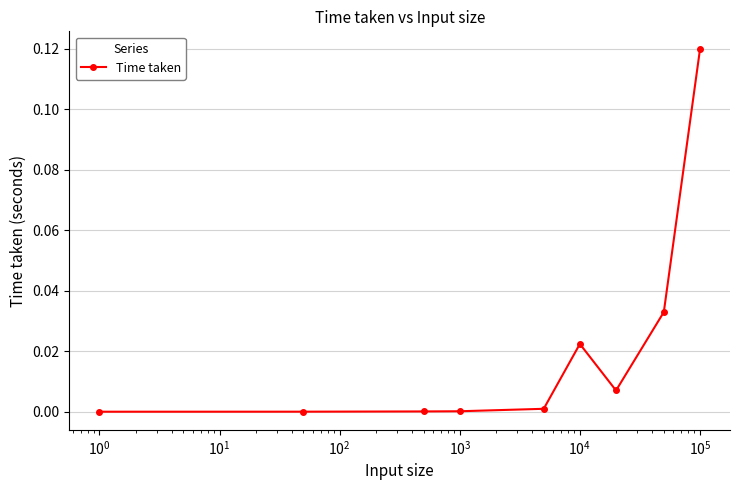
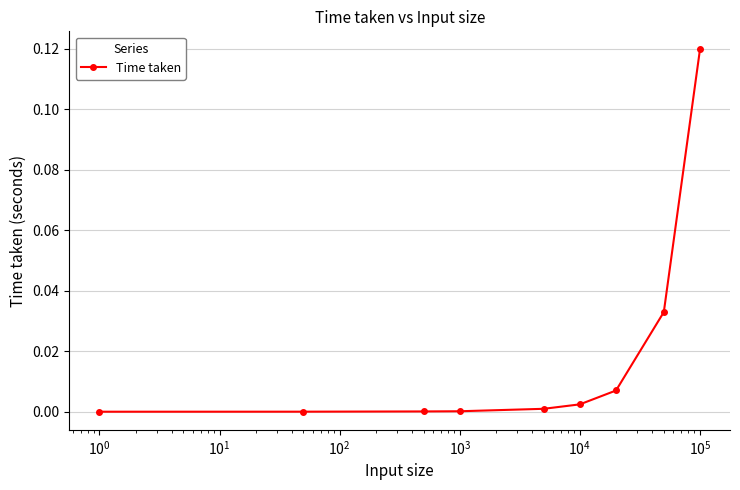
10^4: 0.022 -> 0.002
